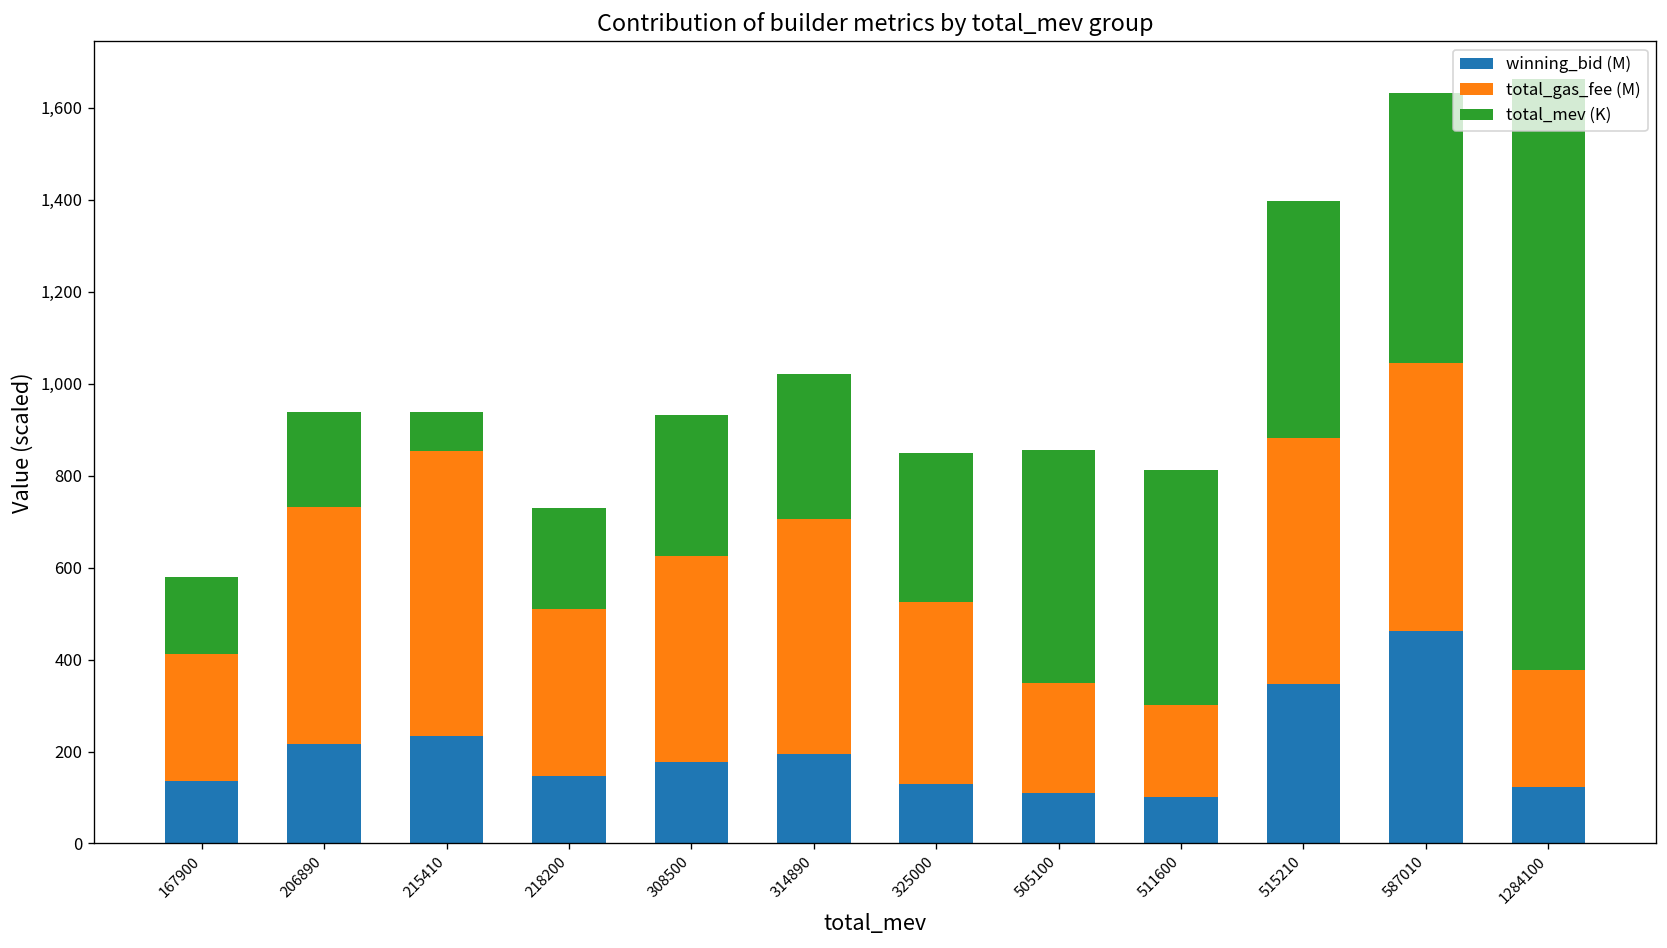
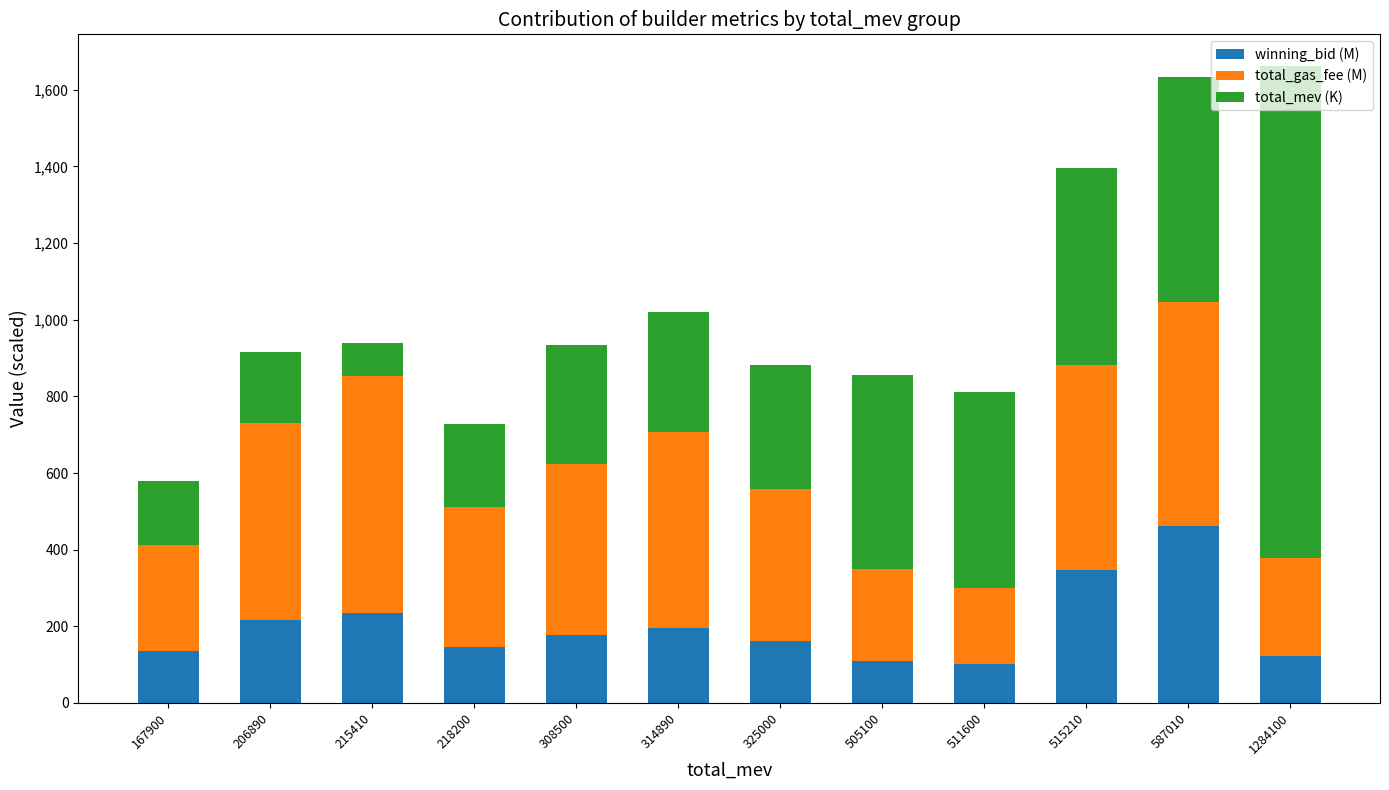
total_mev (K), 206890: 210 -> 190
winning_bid (M), 325000: 130 -> 160
